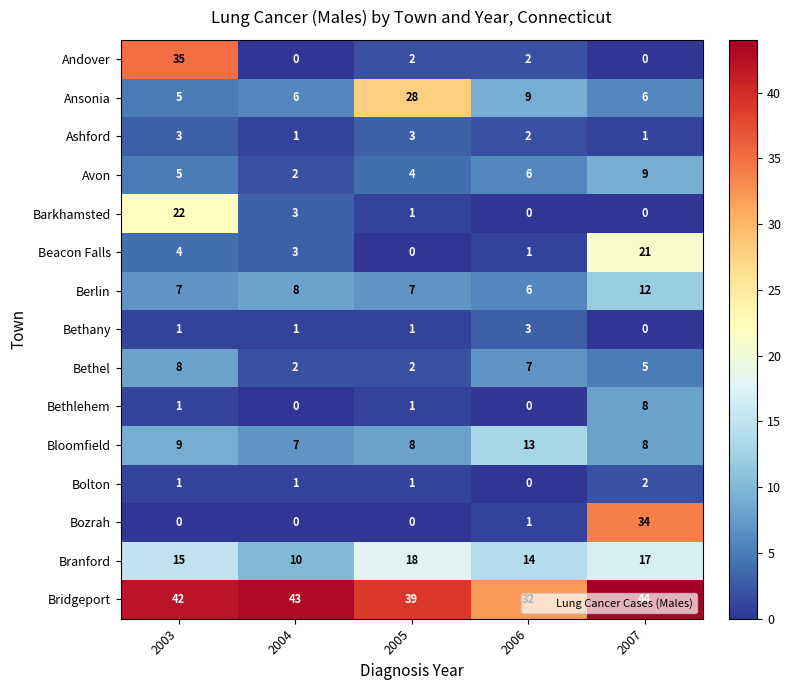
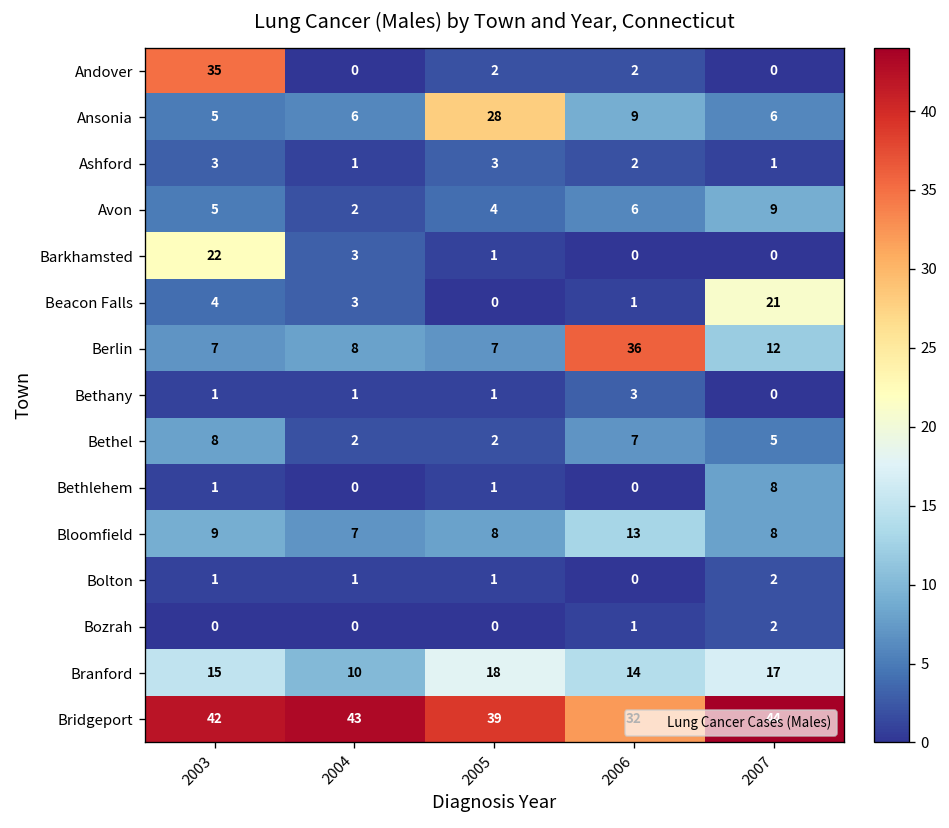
Berlin, 2006: 6 -> 36
Bozrah, 2007: 34 -> 2
